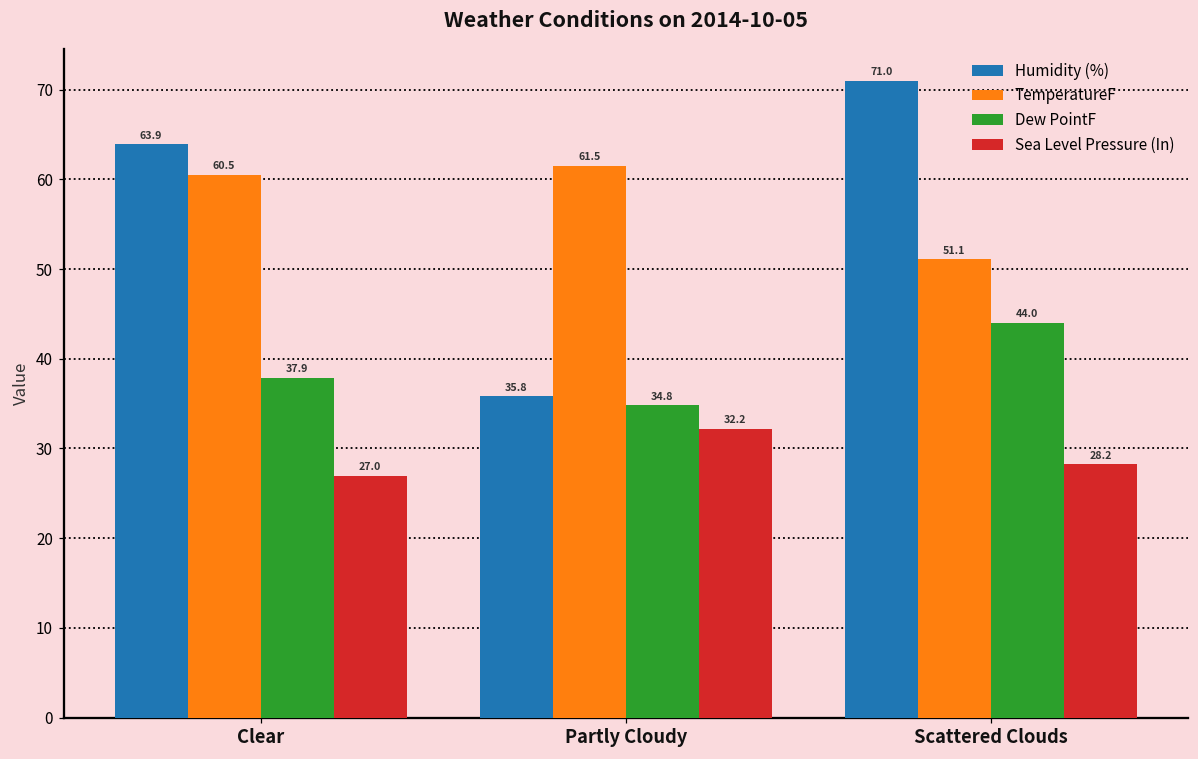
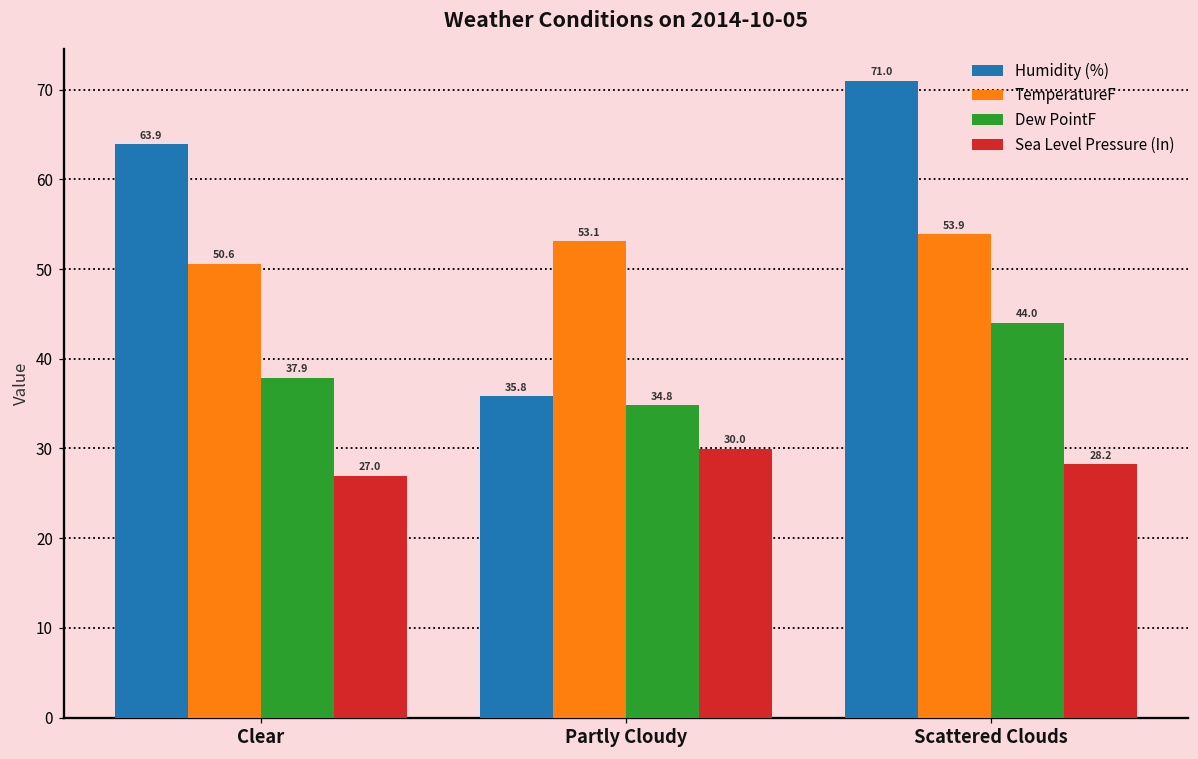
TemperatureF, Clear: 60.5 -> 50.6
TemperatureF, Partly Cloudy: 61.5 -> 53.1
Sea Level Pressure (In), Partly Cloudy: 32.2 -> 30.0
TemperatureF, Scattered Clouds: 51.1 -> 53.9
